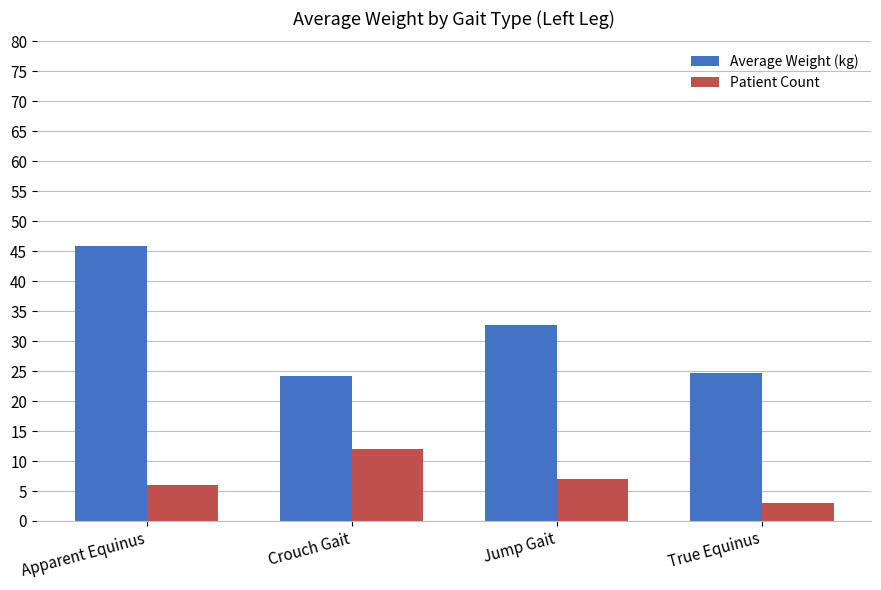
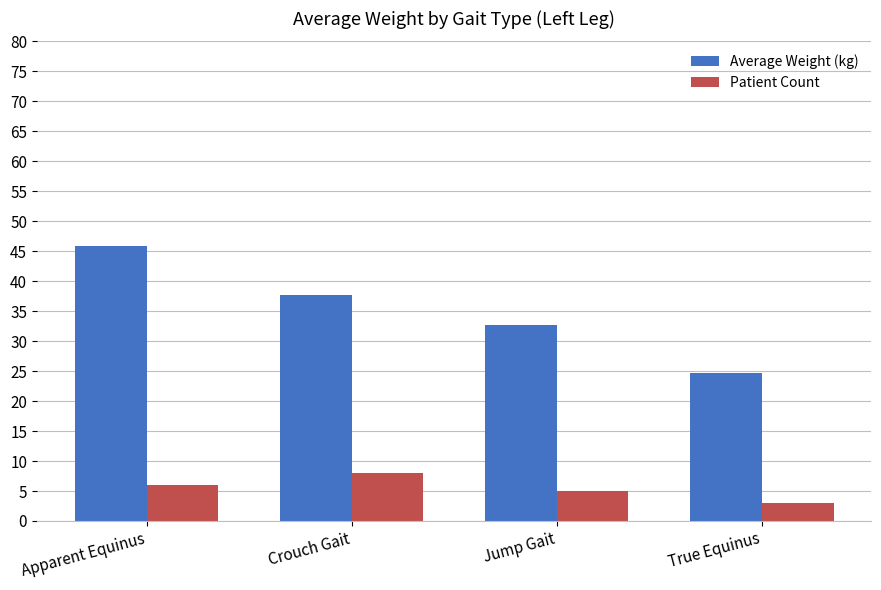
Average Weight (kg), Crouch Gait: 24 -> 38
Patient Count, Crouch Gait: 12 -> 8
Patient Count, Jump Gait: 7 -> 5
